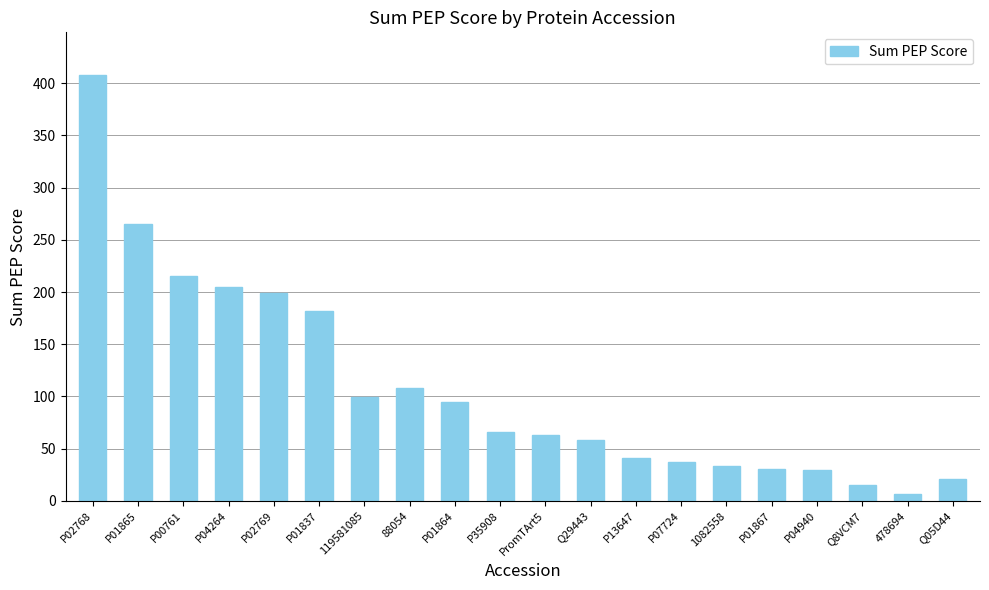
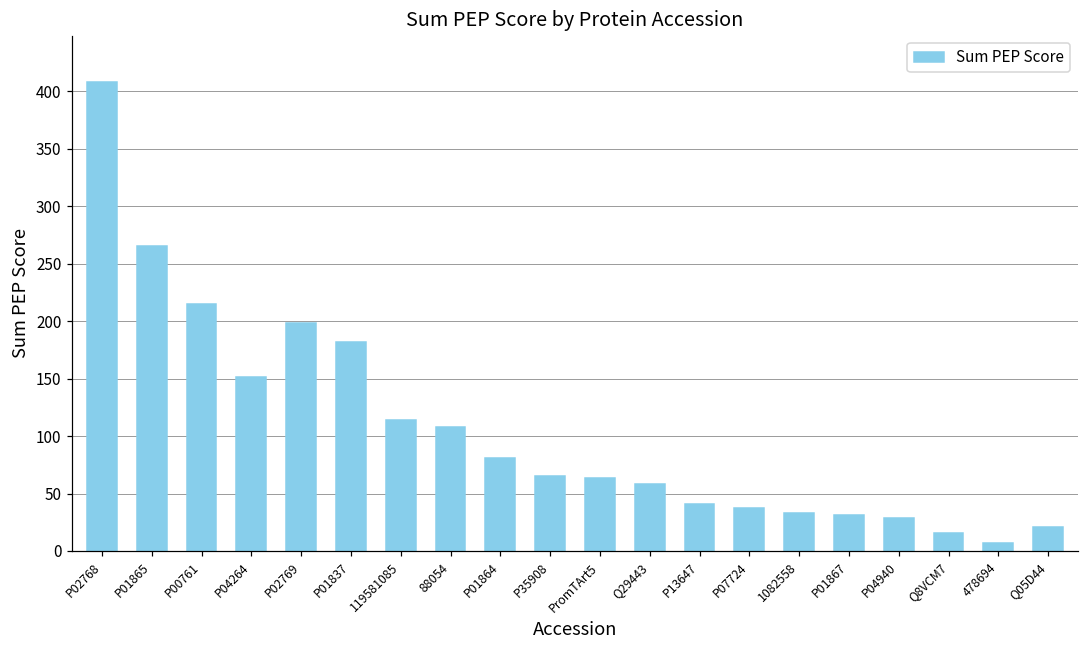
P04264: 205 -> 152
119581085: 100 -> 114
P01864: 94 -> 81
